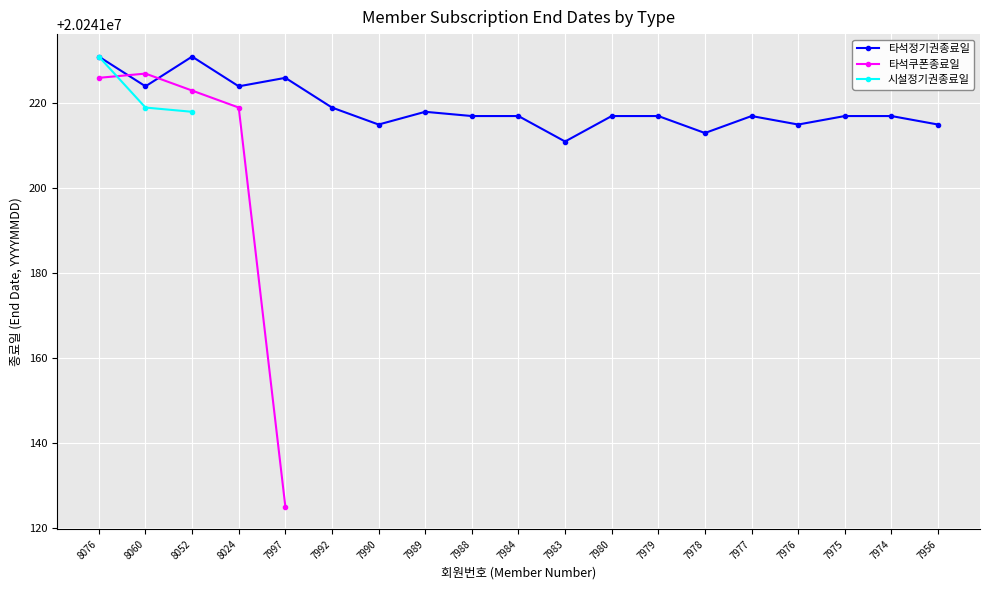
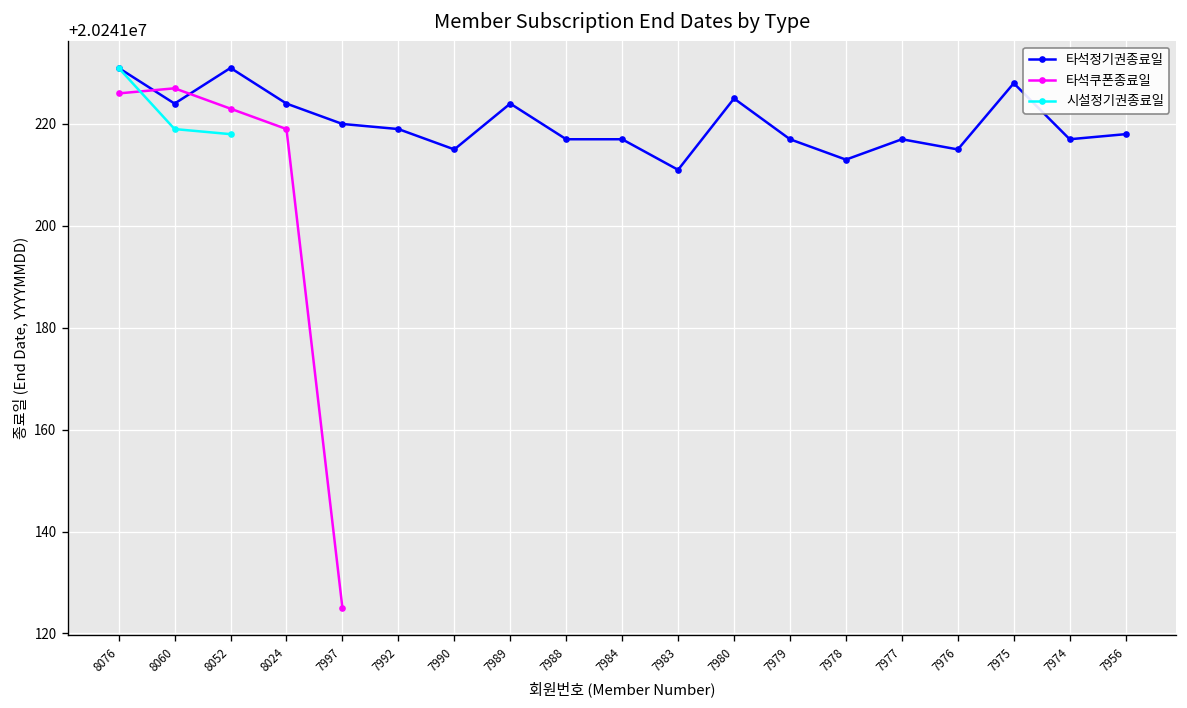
타석정기권종료일, 7997: 20241226 -> 20241220
타석정기권종료일, 7989: 20241218 -> 20241224
타석정기권종료일, 7980: 20241217 -> 20241225
타석정기권종료일, 7975: 20241217 -> 20241228
타석정기권종료일, 7956: 20241215 -> 20241218
